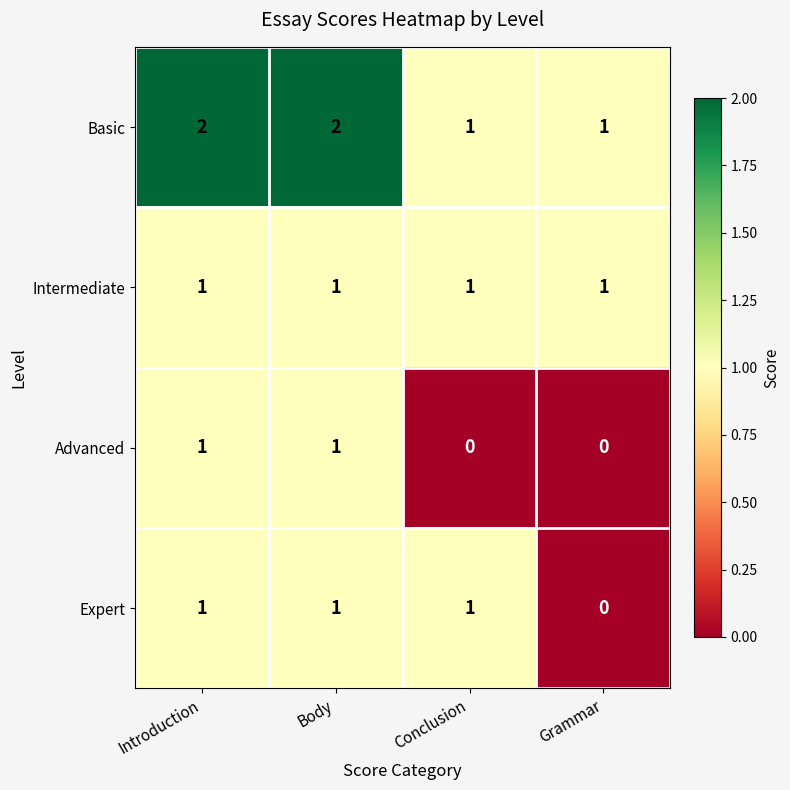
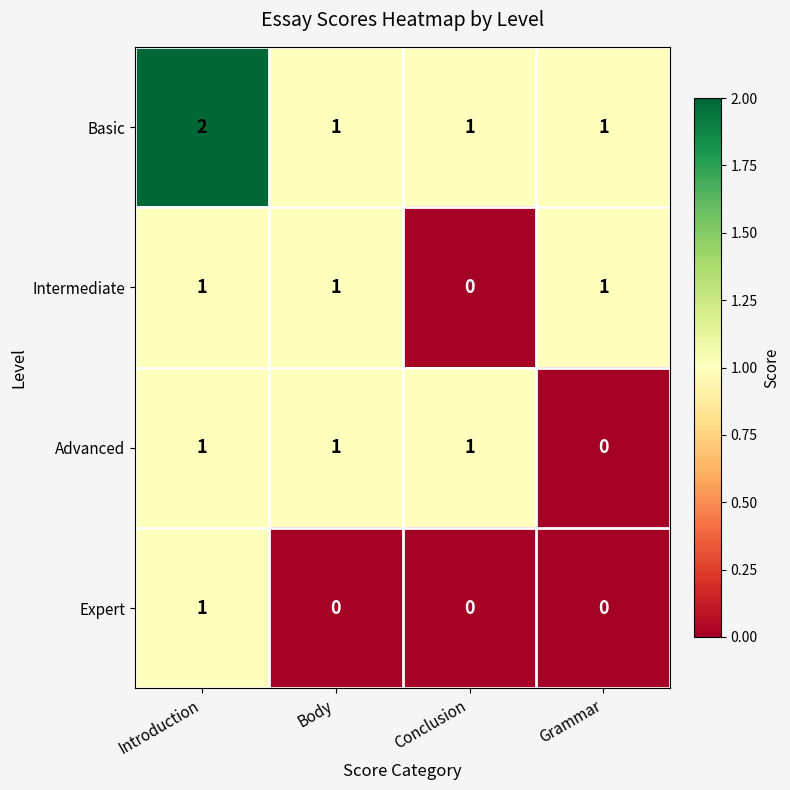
Basic, Body: 2 -> 1
Intermediate, Conclusion: 1 -> 0
Advanced, Conclusion: 0 -> 1
Expert, Body: 1 -> 0
Expert, Conclusion: 1 -> 0
